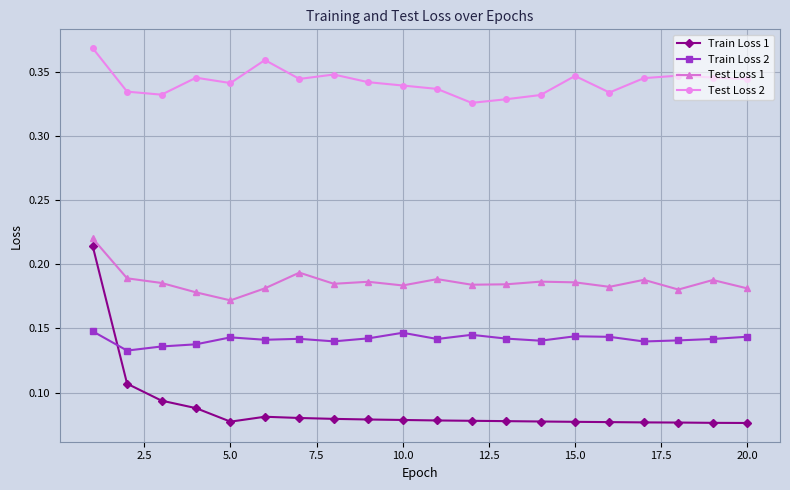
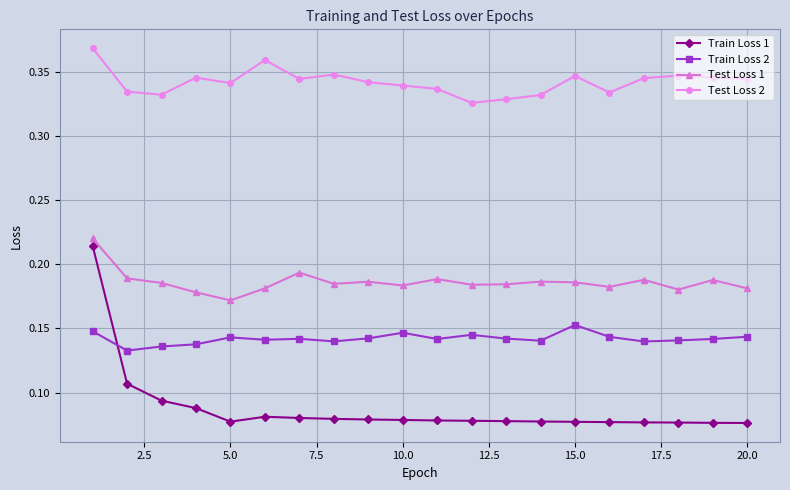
Train Loss 2, 15.0: 0.144 -> 0.153
